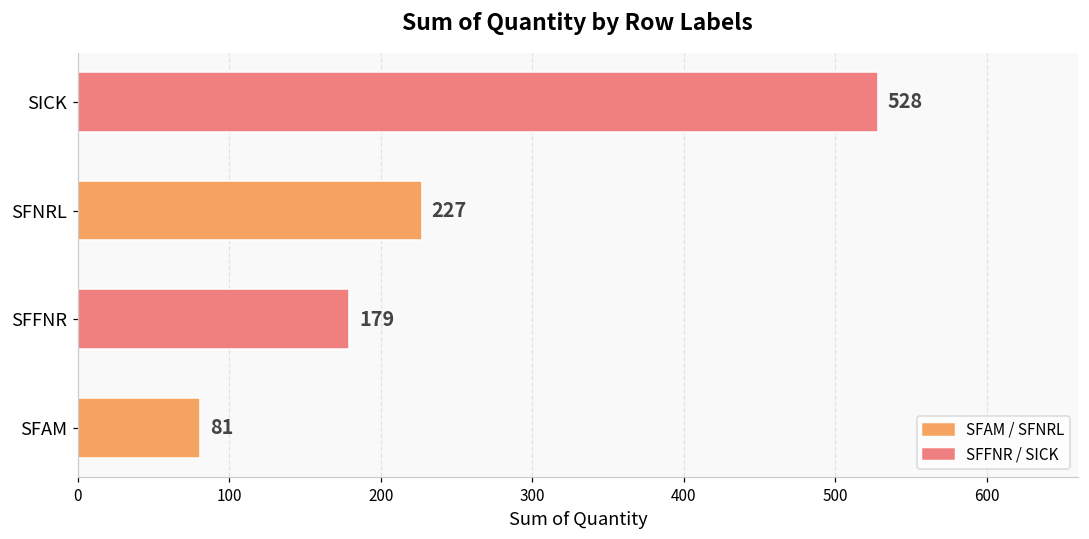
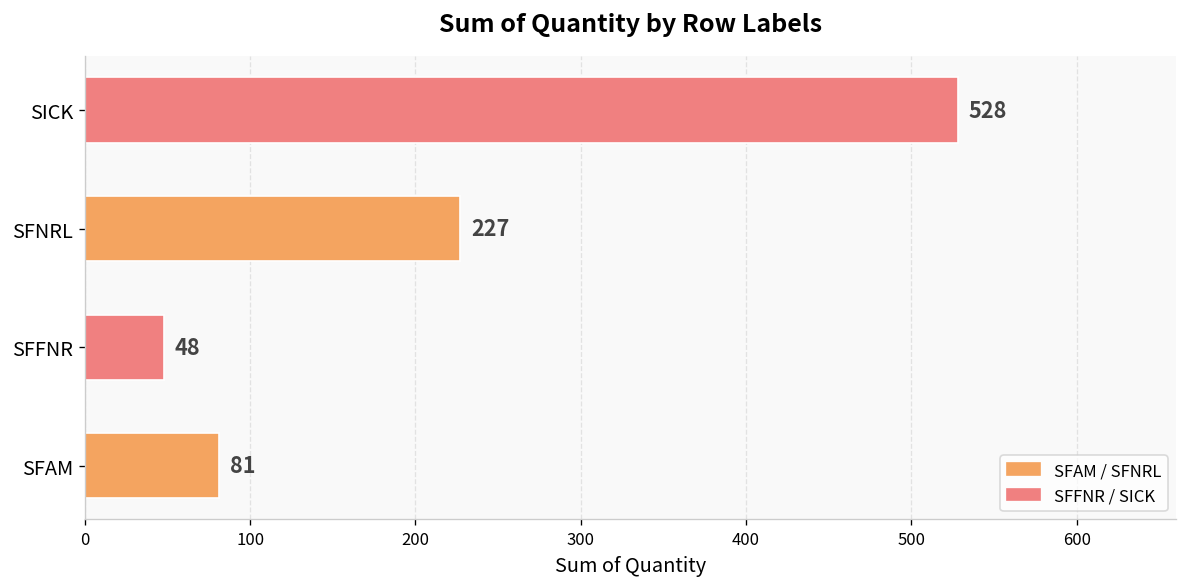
SFFNR: 179 -> 48
